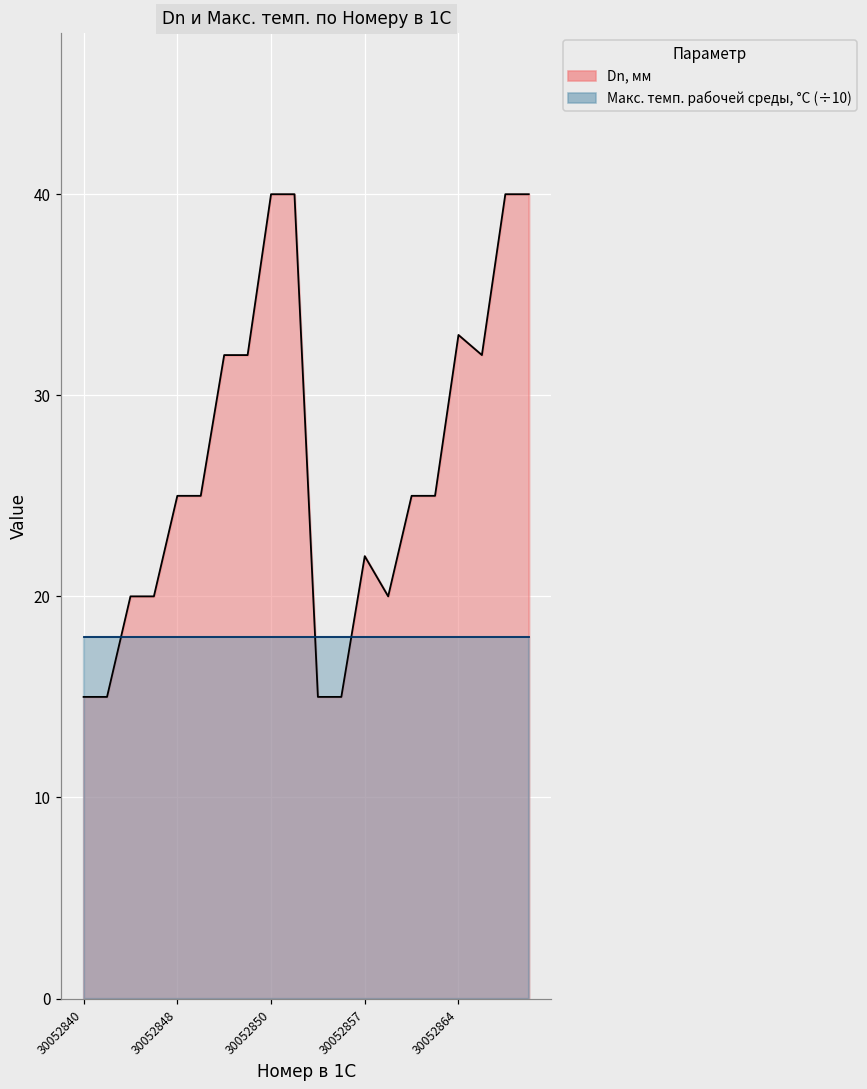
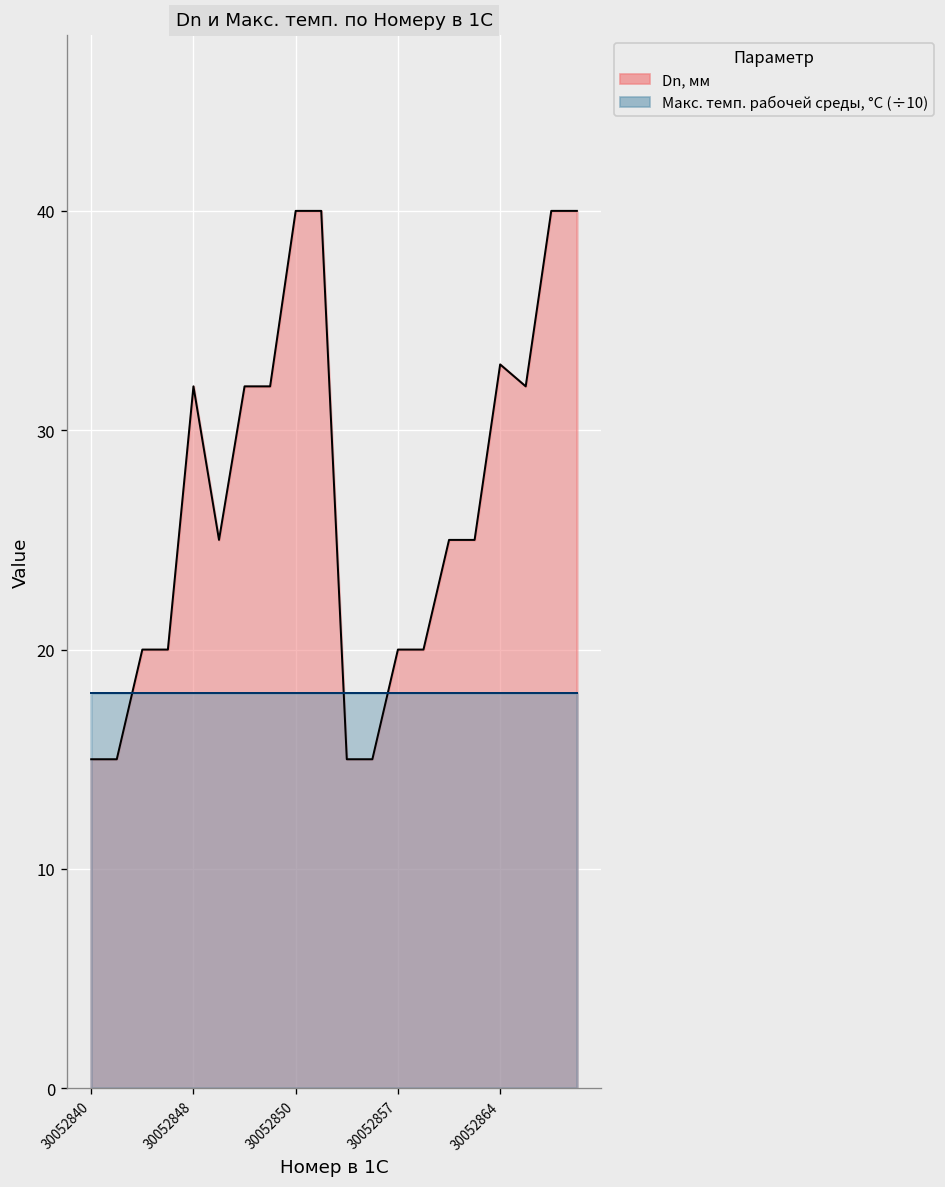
Dn, мм, 30052848: 25 -> 32
Dn, мм, 30052857: 22 -> 20
